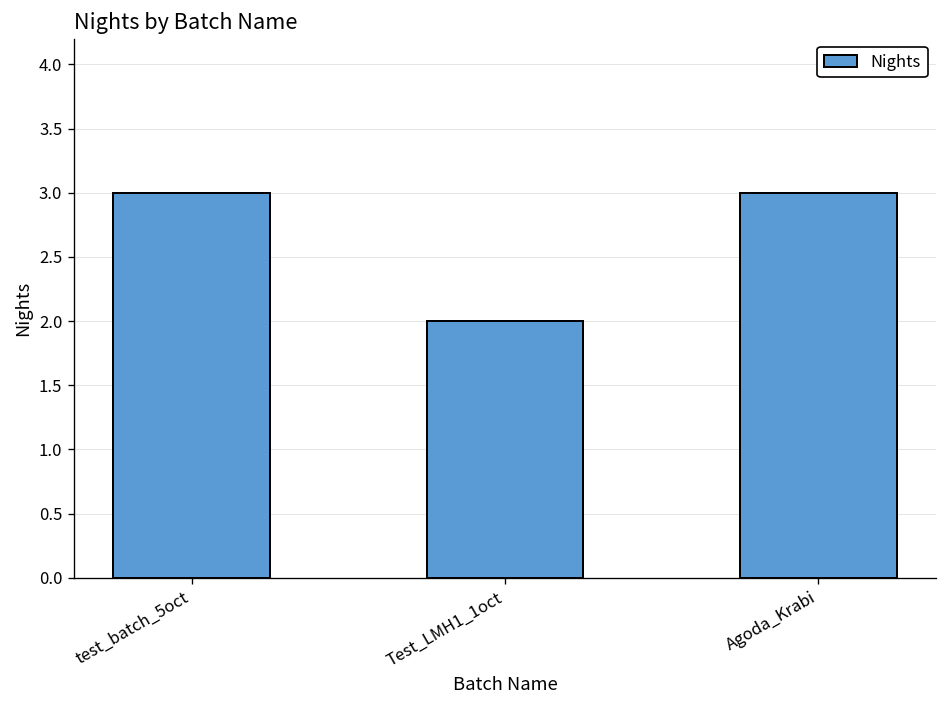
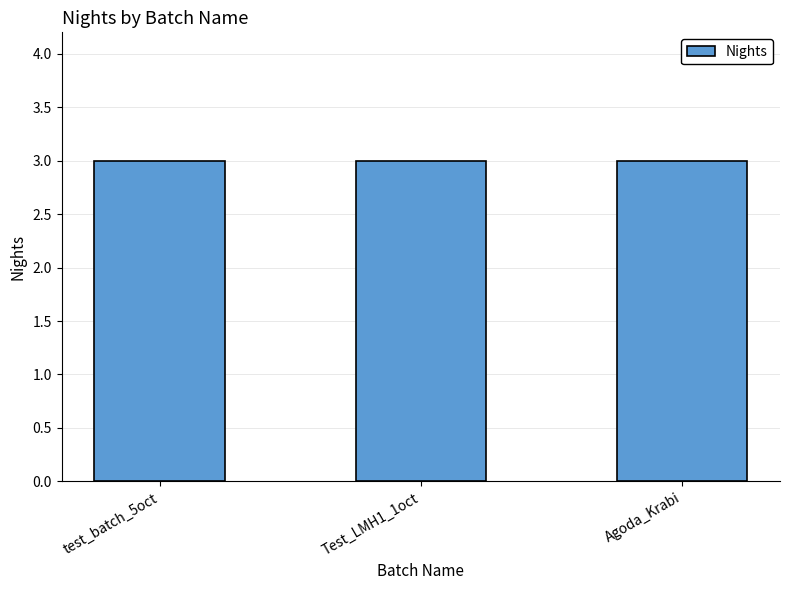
Test_LMH1_1oct: 2 -> 3
